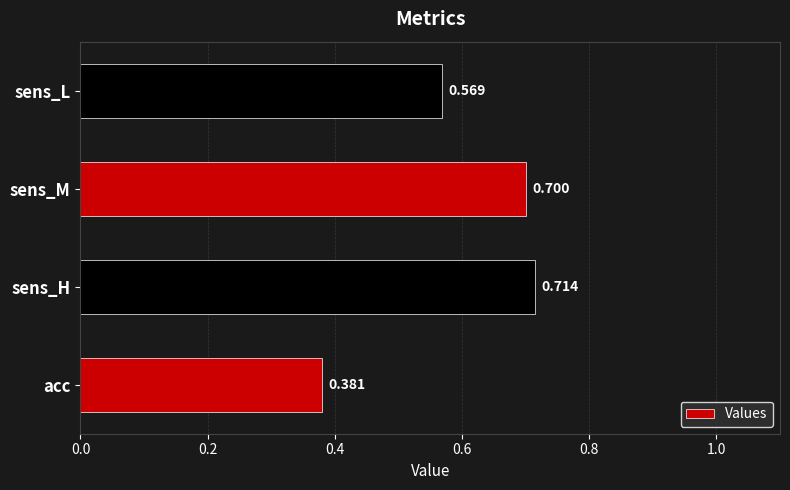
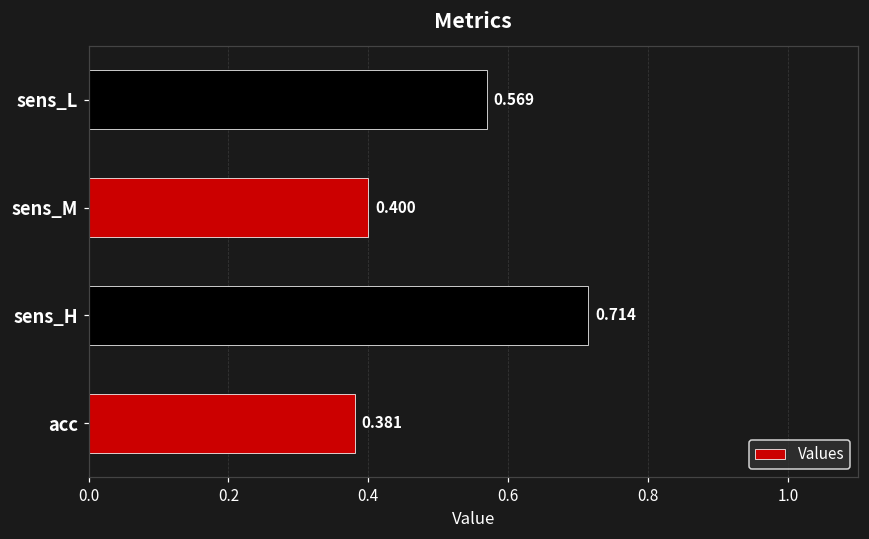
sens_M: 0.700 -> 0.400
